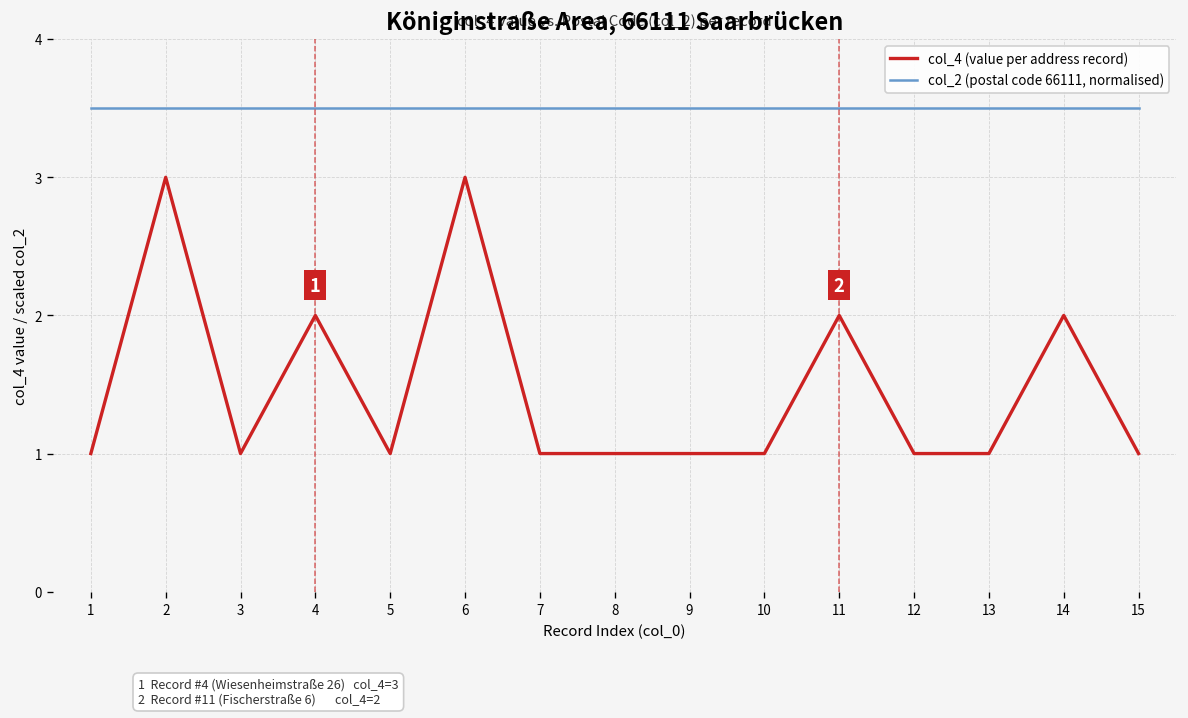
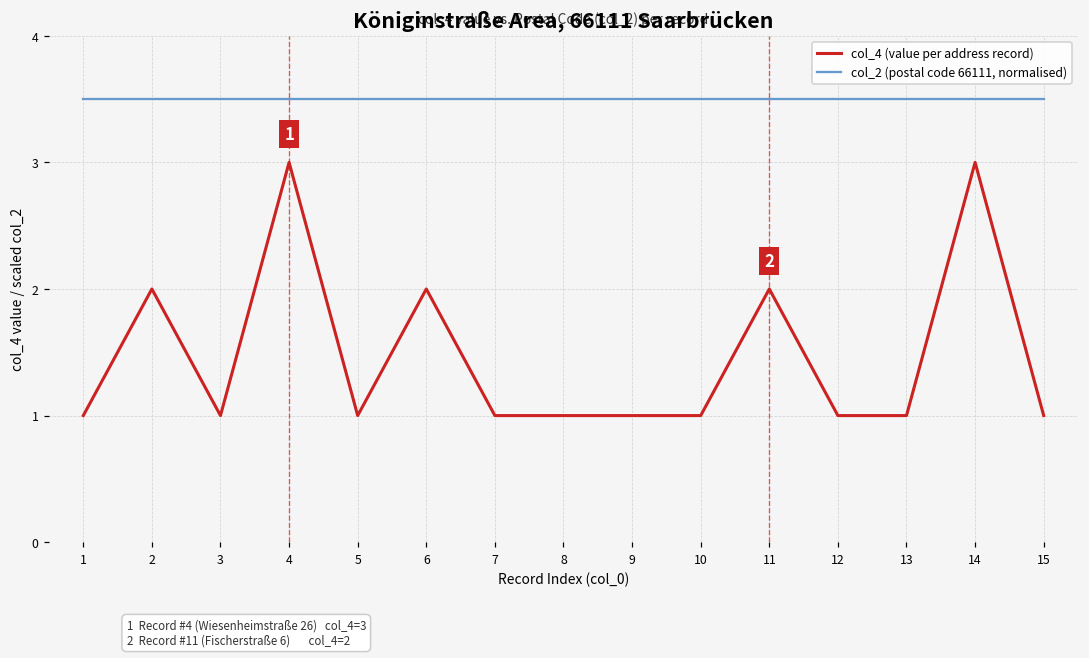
col_4 (value per address record), 2: 3 -> 2
col_4 (value per address record), 4: 2 -> 3
col_4 (value per address record), 6: 3 -> 2
col_4 (value per address record), 14: 2 -> 3
